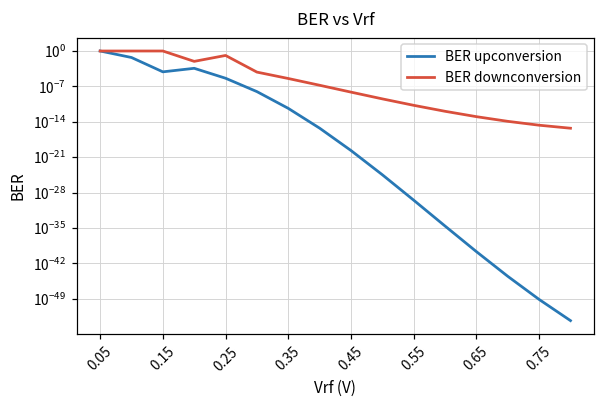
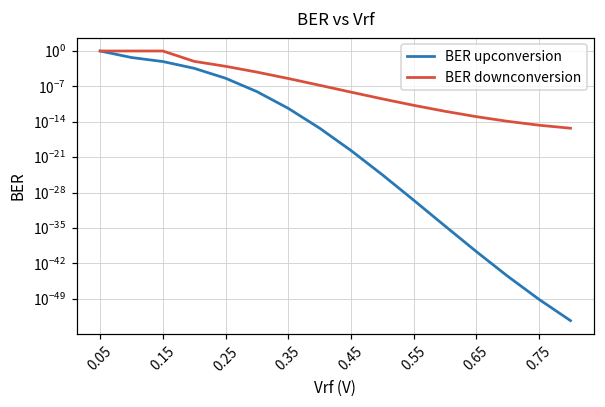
BER upconversion, 0.15: 0.0001 -> 0.01
BER downconversion, 0.25: 0.1 -> 0.001
